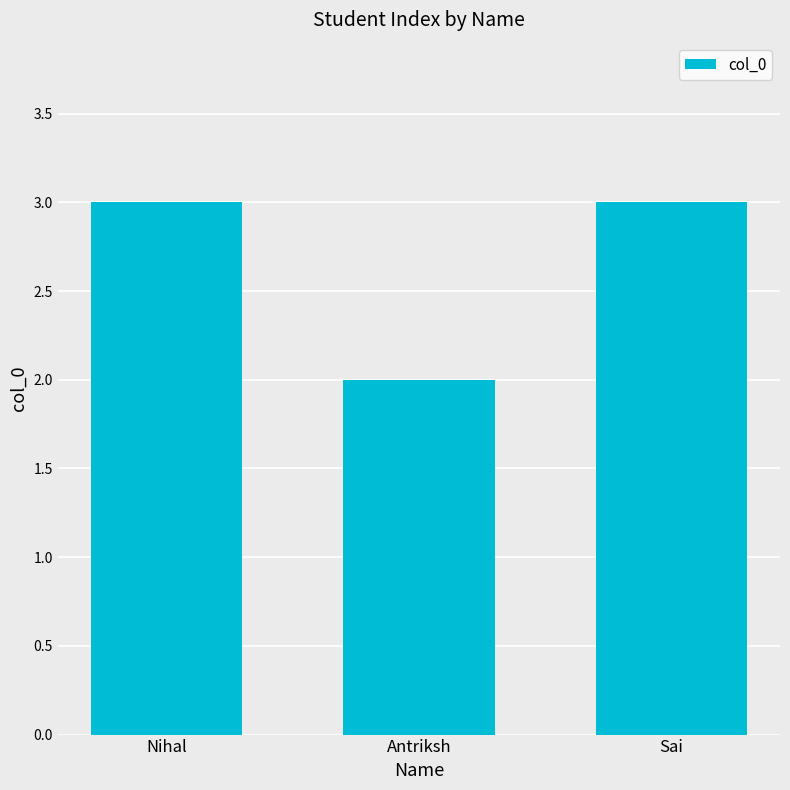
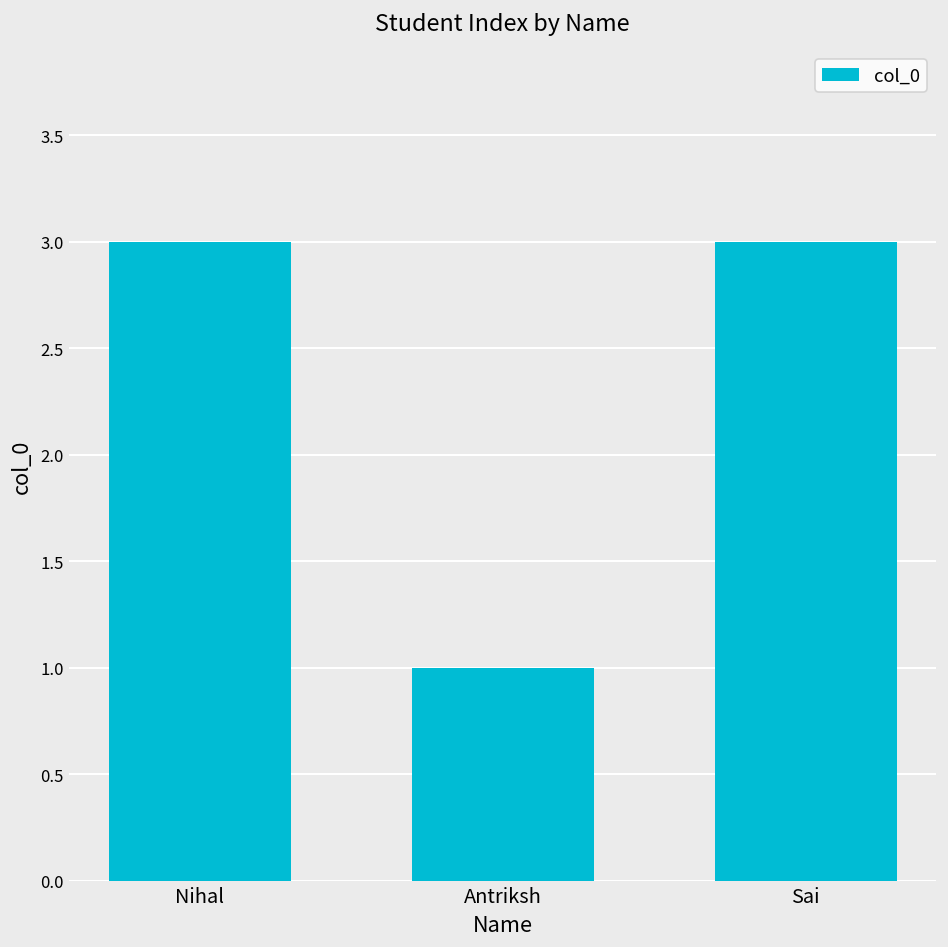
Antriksh: 2 -> 1
